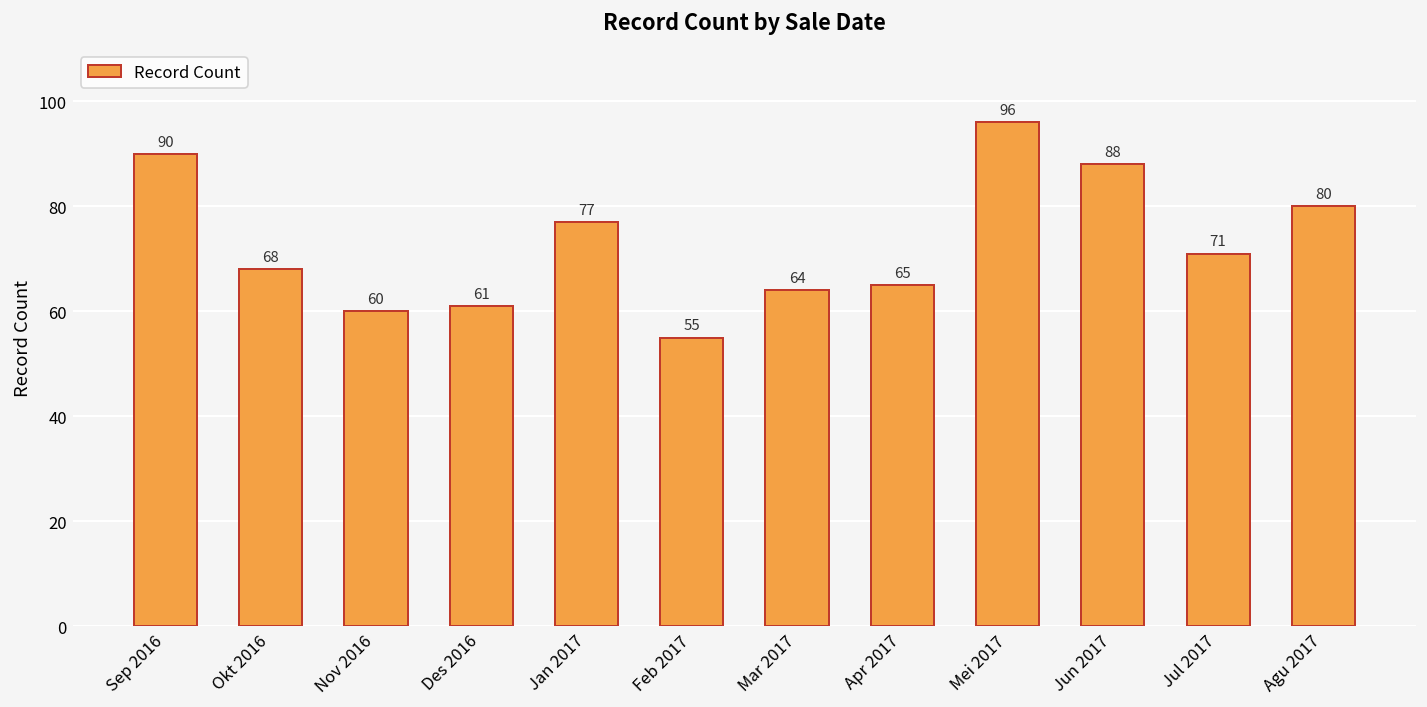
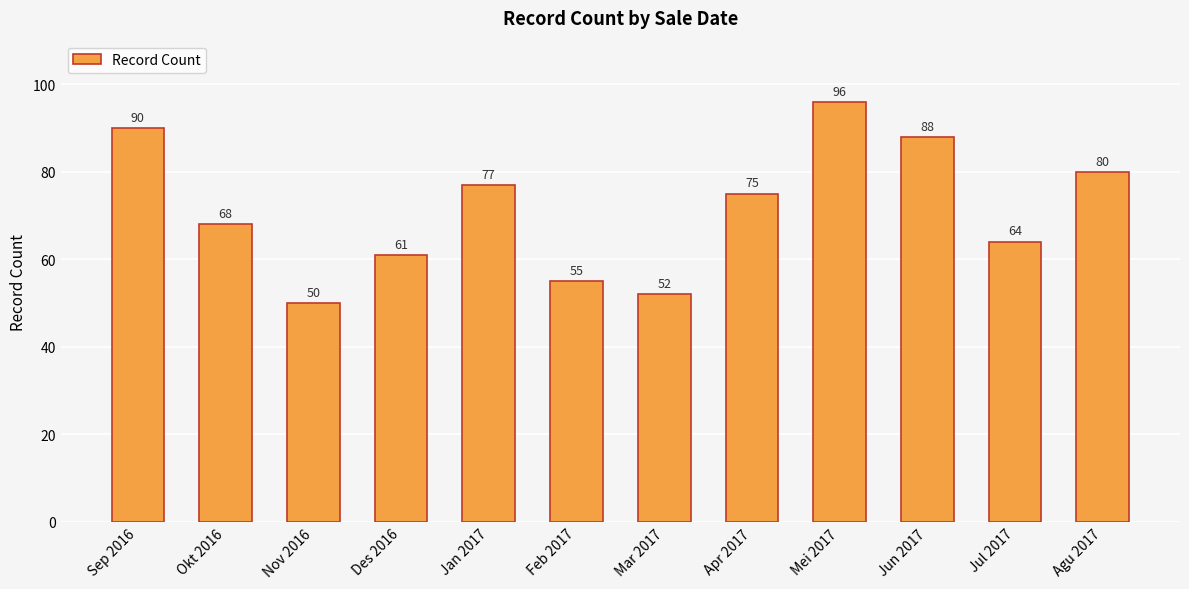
Nov 2016: 60 -> 50
Mar 2017: 64 -> 52
Apr 2017: 65 -> 75
Jul 2017: 71 -> 64
